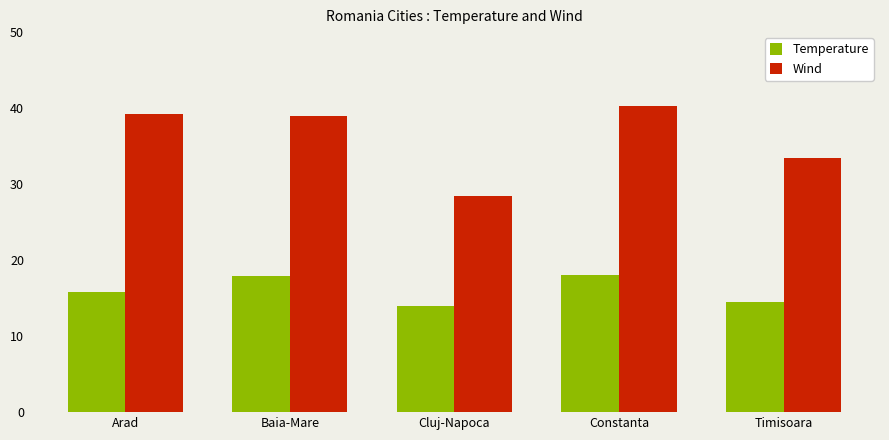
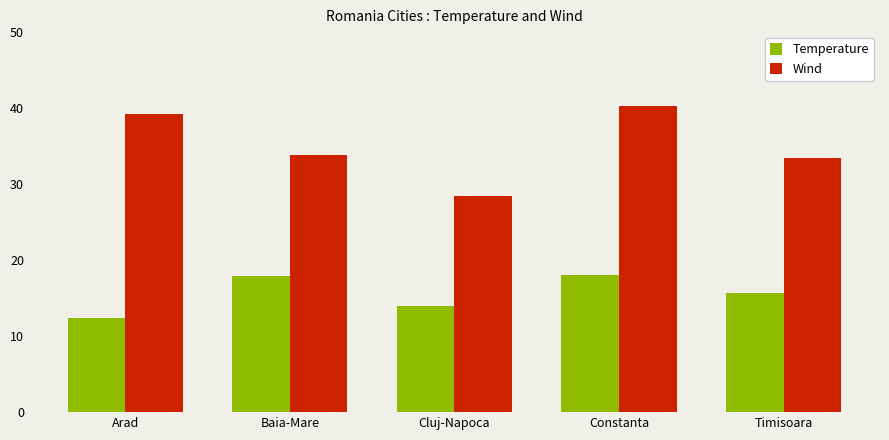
Temperature, Arad: 16 -> 12
Wind, Baia-Mare: 39 -> 34
Temperature, Timisoara: 14 -> 16
